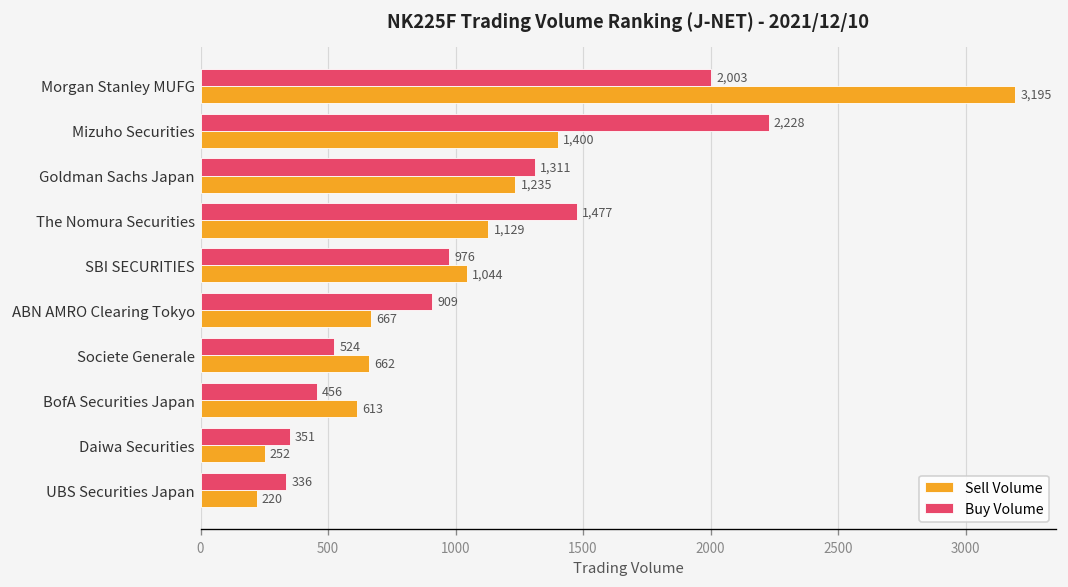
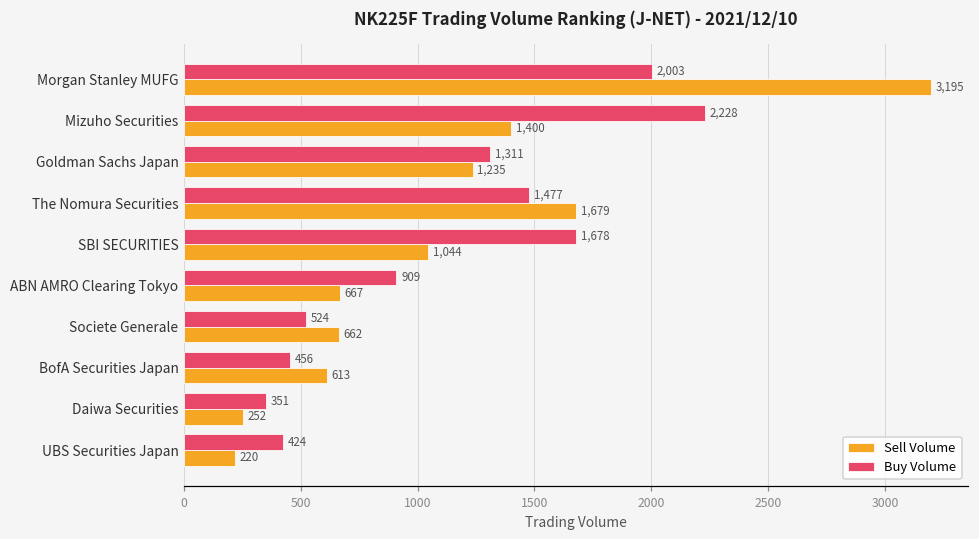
Sell Volume, The Nomura Securities: 1,129 -> 1,679
Buy Volume, SBI SECURITIES: 976 -> 1,678
Buy Volume, UBS Securities Japan: 336 -> 424
